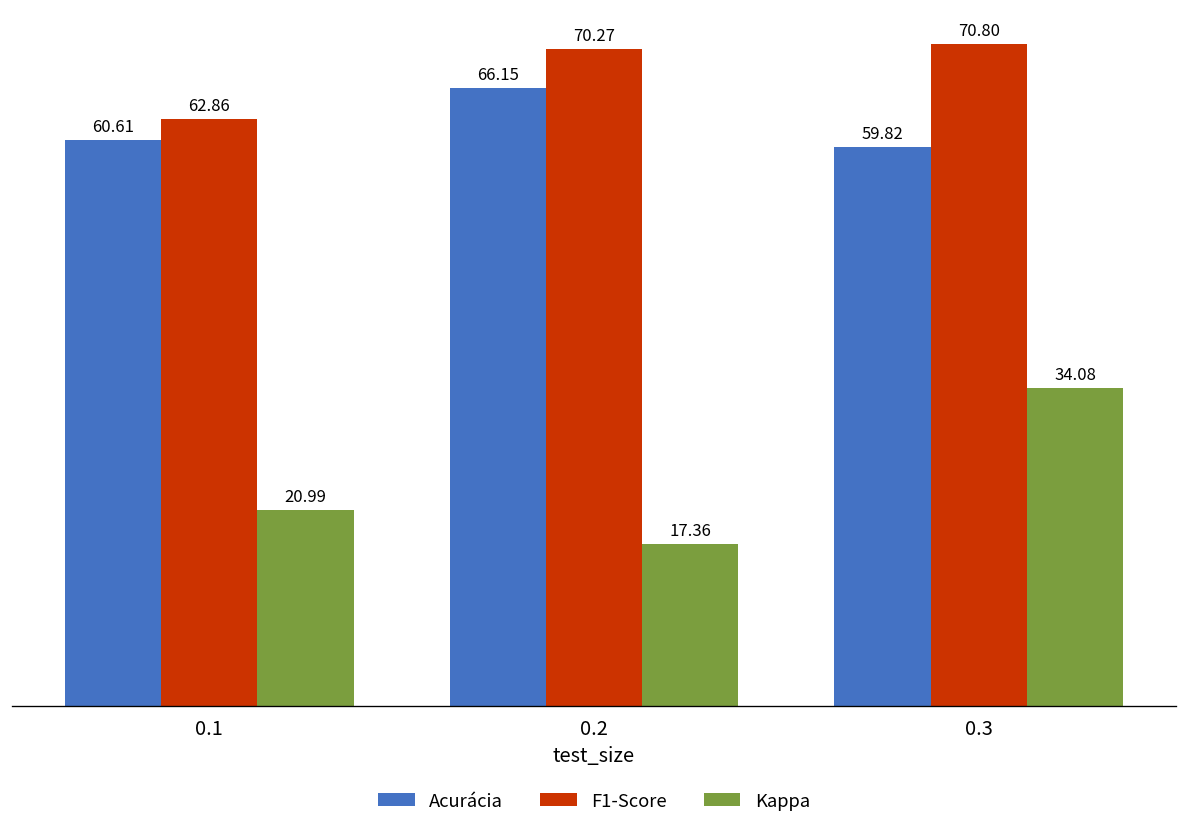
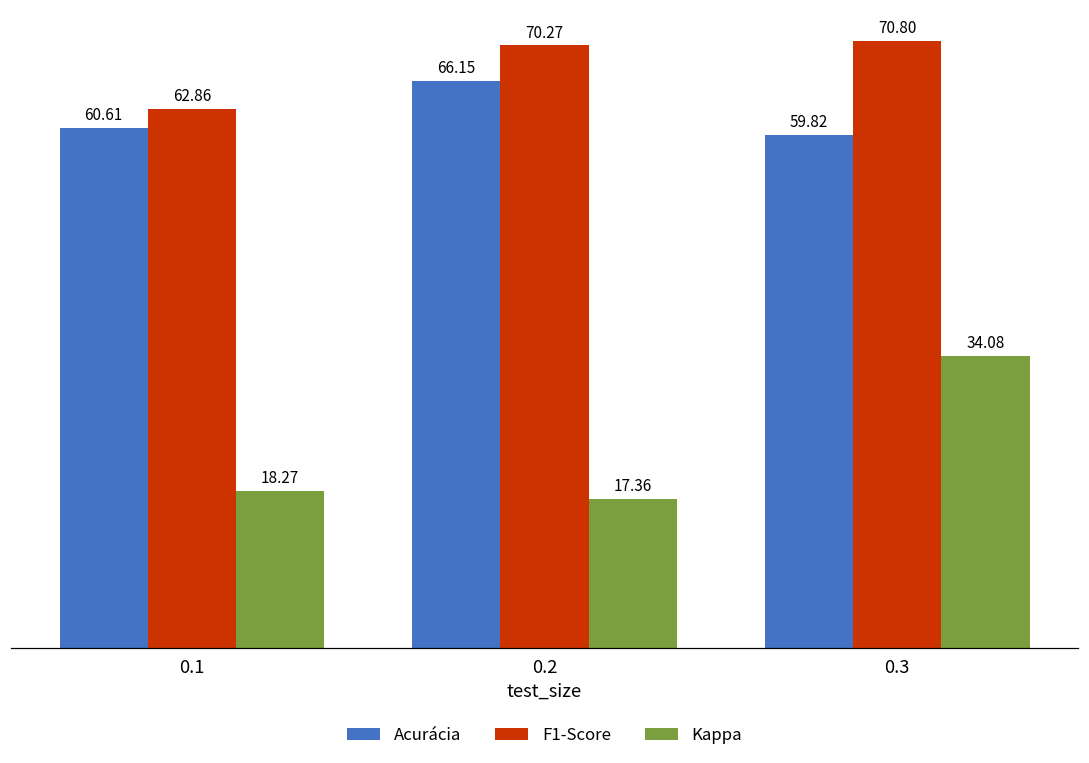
Kappa, 0.1: 20.99 -> 18.27
